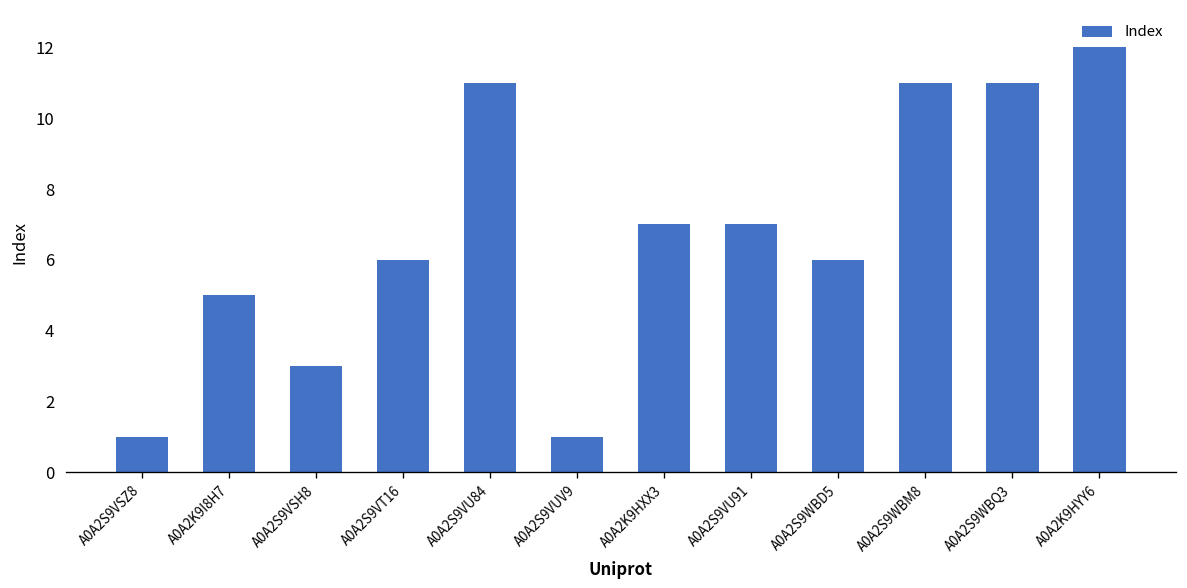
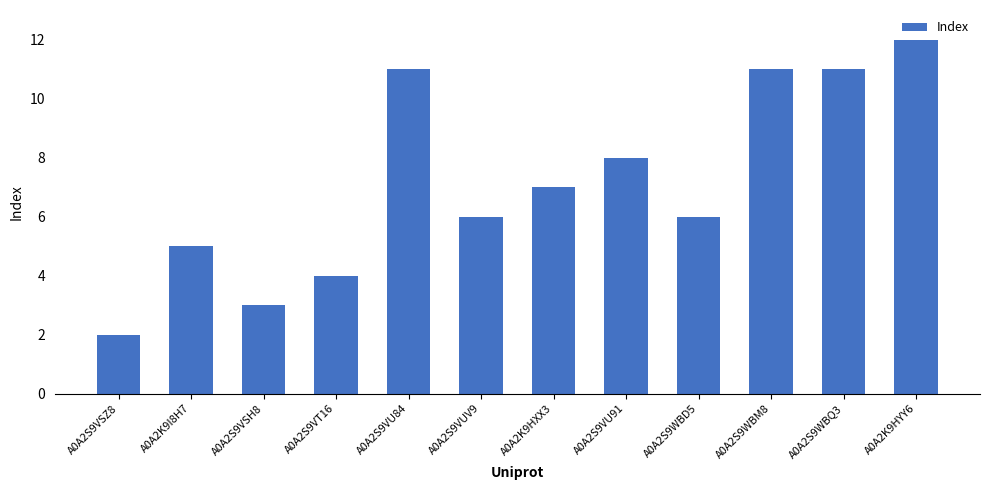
A0A2S9VSZ8: 1 -> 2
A0A2S9VT16: 6 -> 4
A0A2S9VUV9: 1 -> 6
A0A2S9VU91: 7 -> 8
